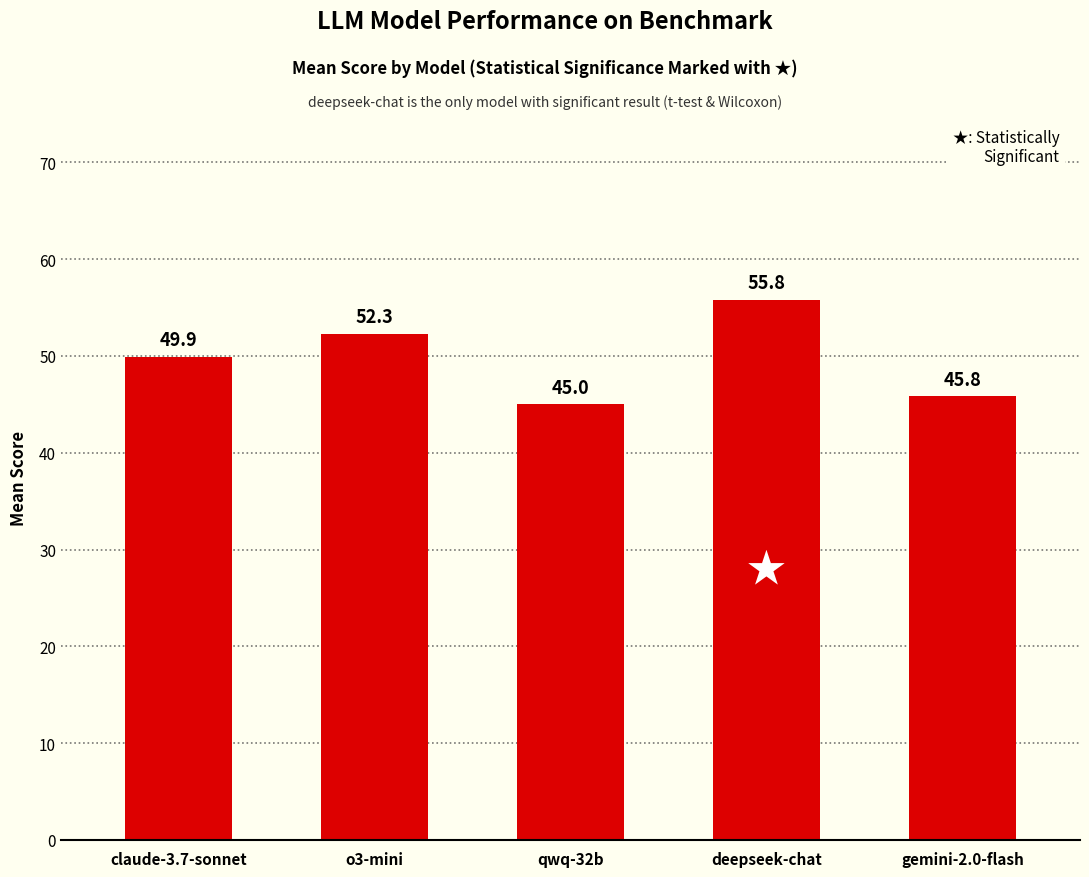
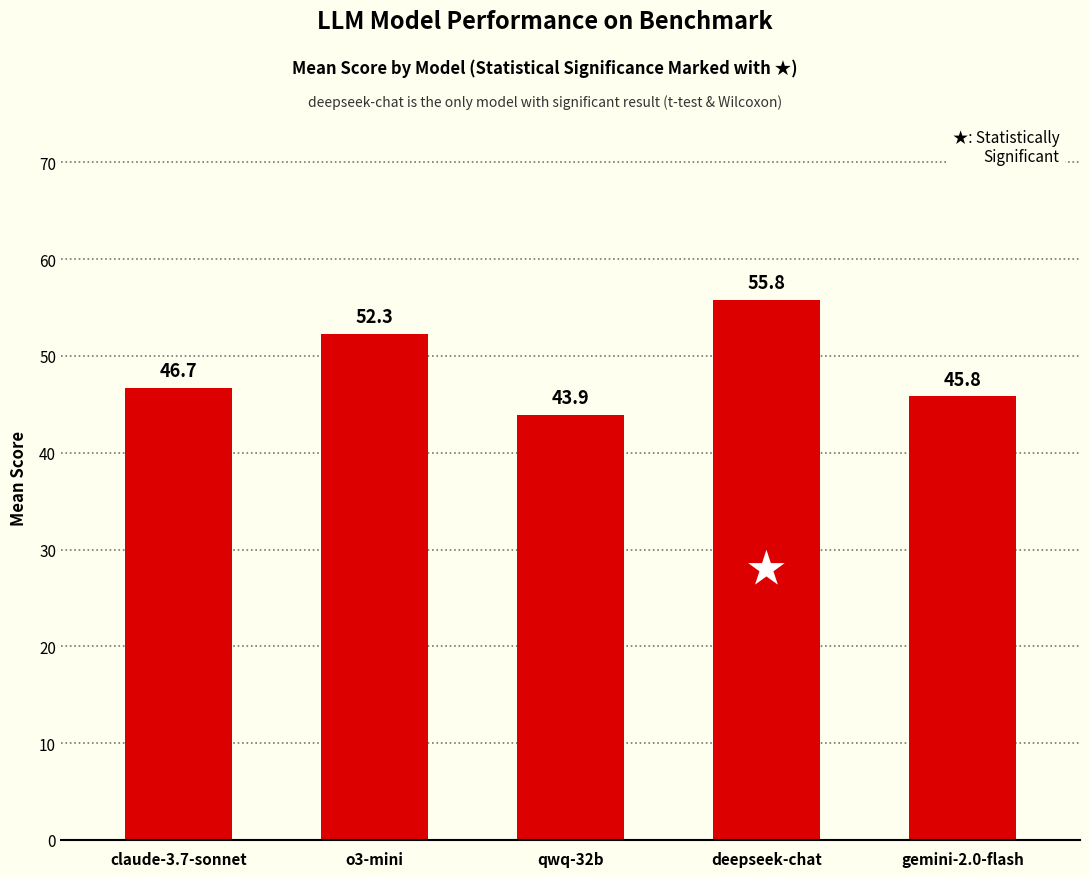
claude-3.7-sonnet: 49.9 -> 46.7
qwq-32b: 45.0 -> 43.9
